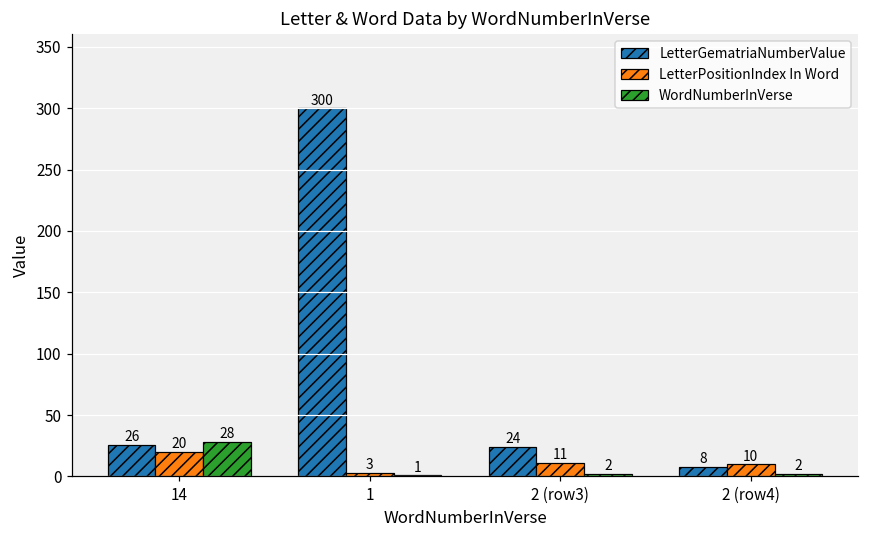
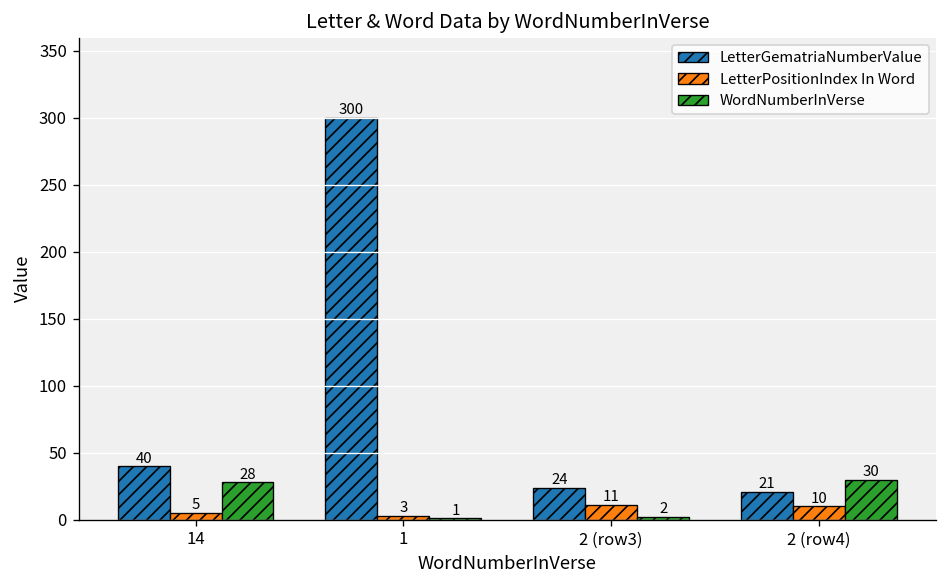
LetterGematriaNumberValue, 14: 26 -> 40
LetterPositionIndex In Word, 14: 20 -> 5
LetterGematriaNumberValue, 2 (row4): 8 -> 21
WordNumberInVerse, 2 (row4): 2 -> 30
